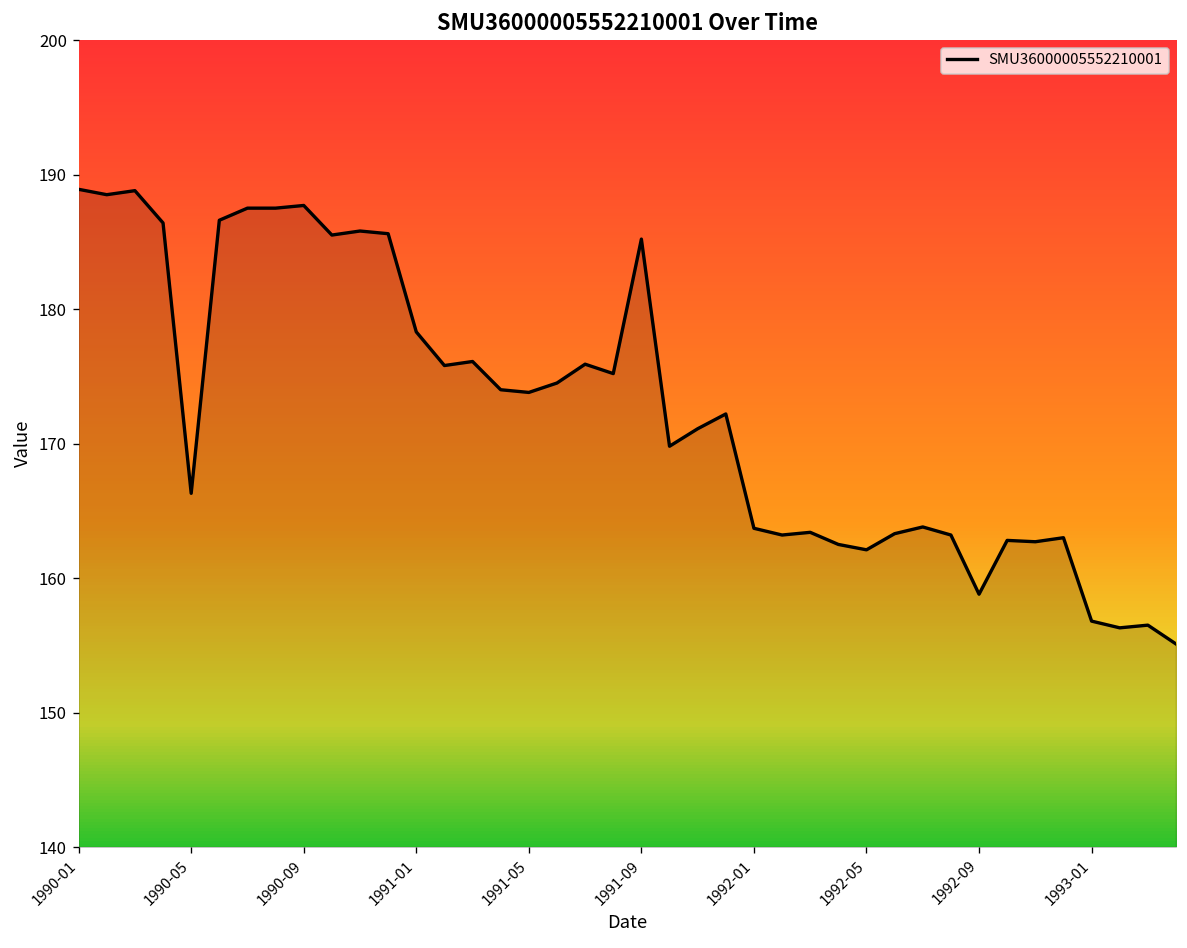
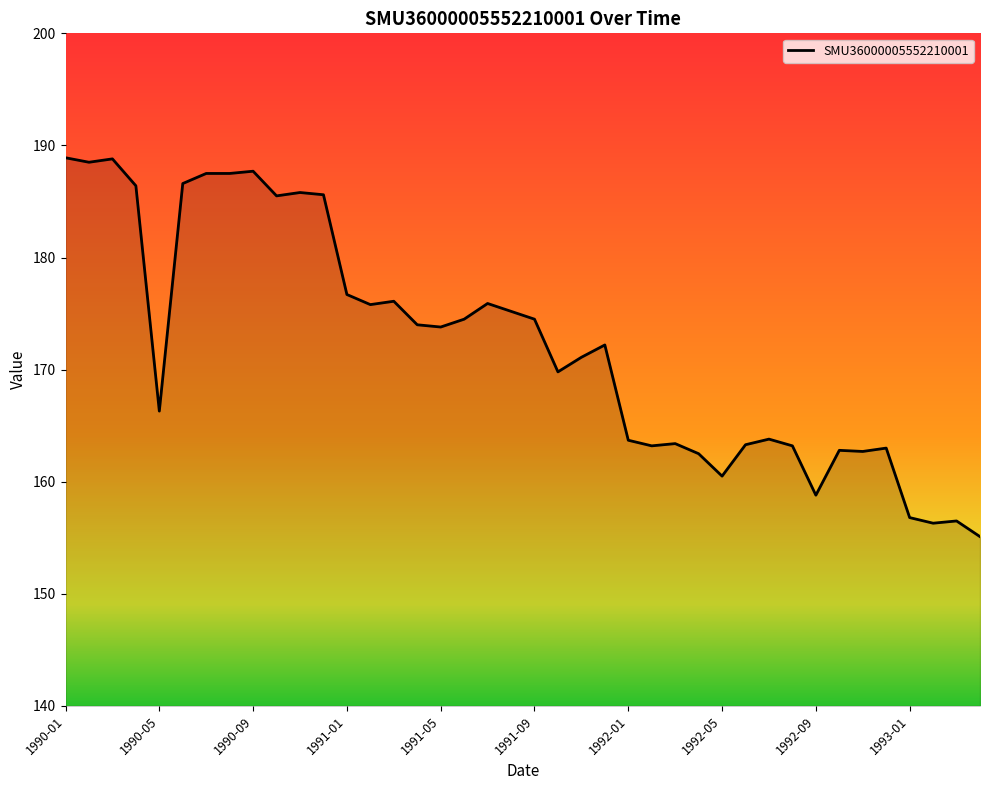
1991-01: 178.3 -> 176.7
1991-09: 185.2 -> 174.5
1992-05: 162.1 -> 160.5
